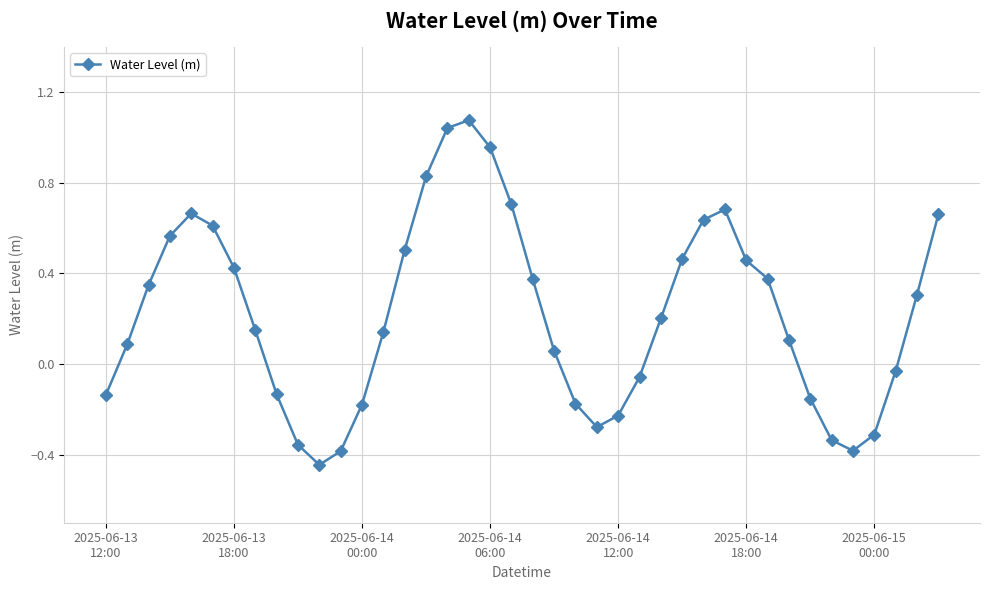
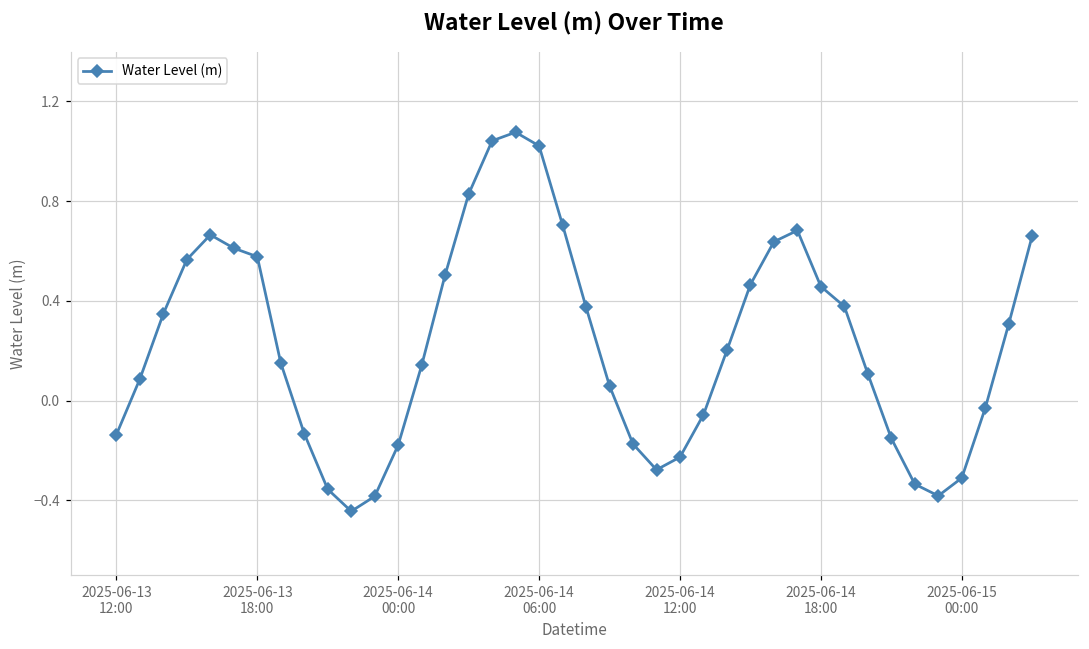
2025-06-13 18:00: 0.43 -> 0.58
2025-06-14 06:00: 0.96 -> 1.02
